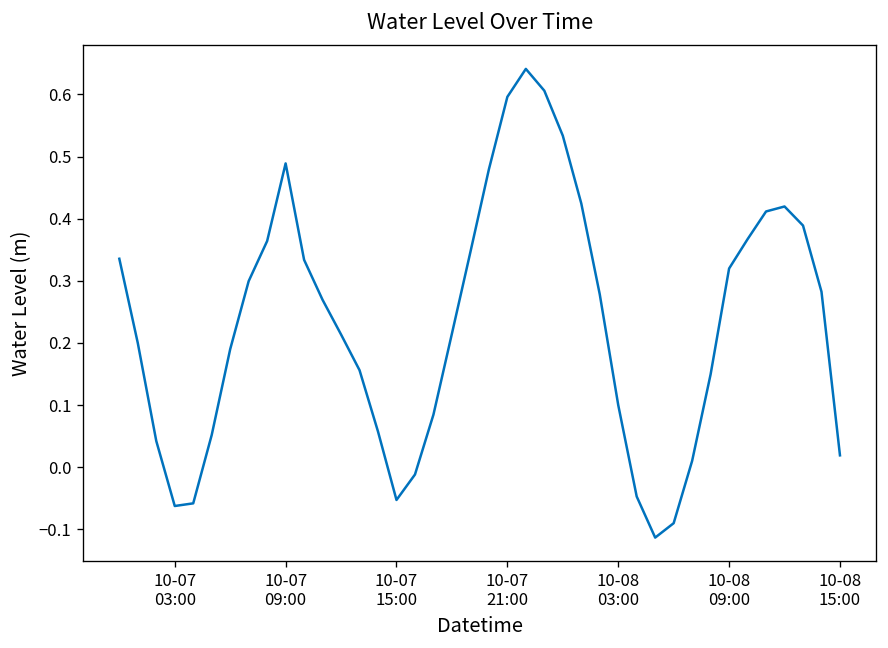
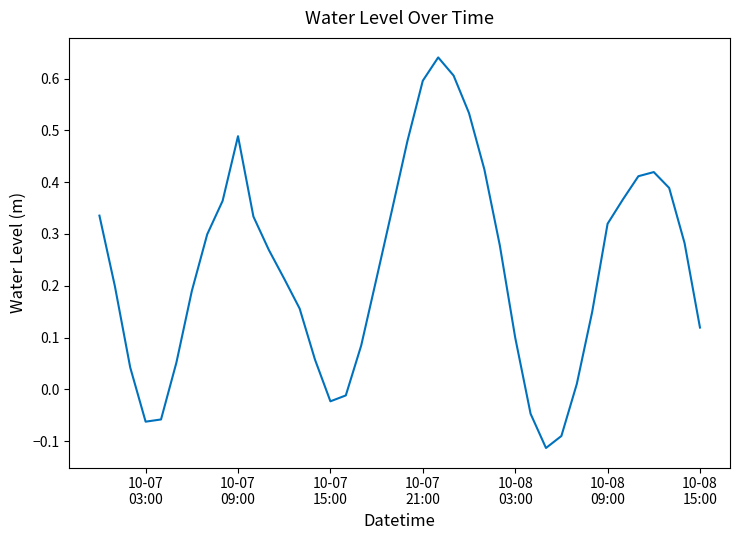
10-07 15:00: -0.05 -> -0.02
10-08 15:00: 0.02 -> 0.12
